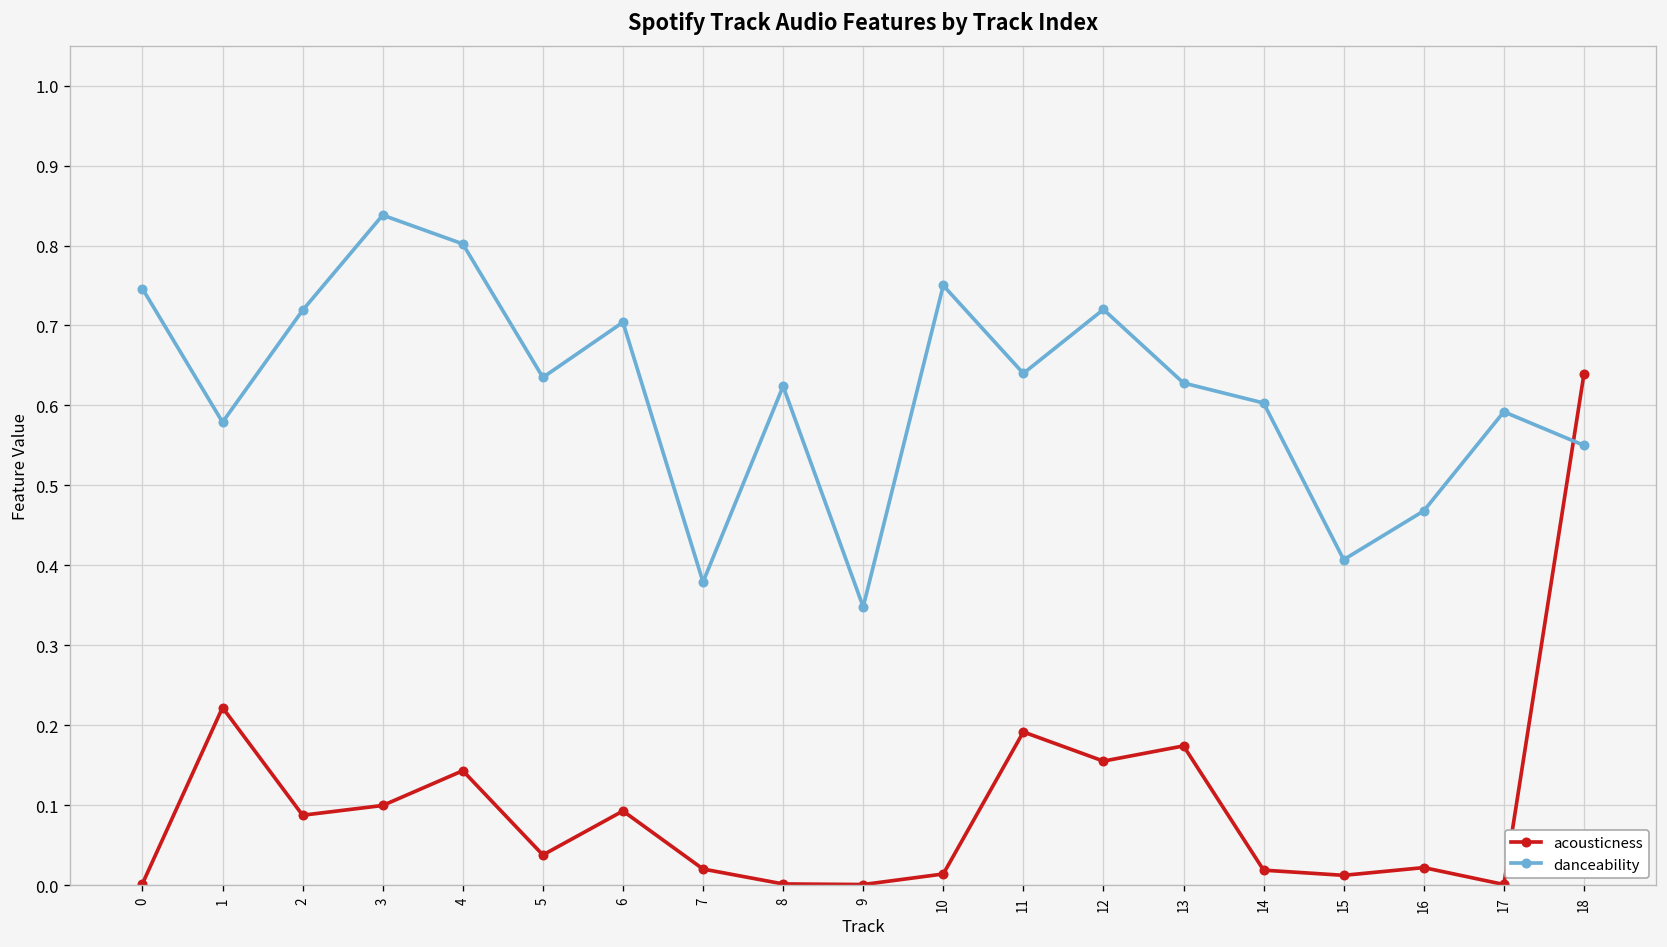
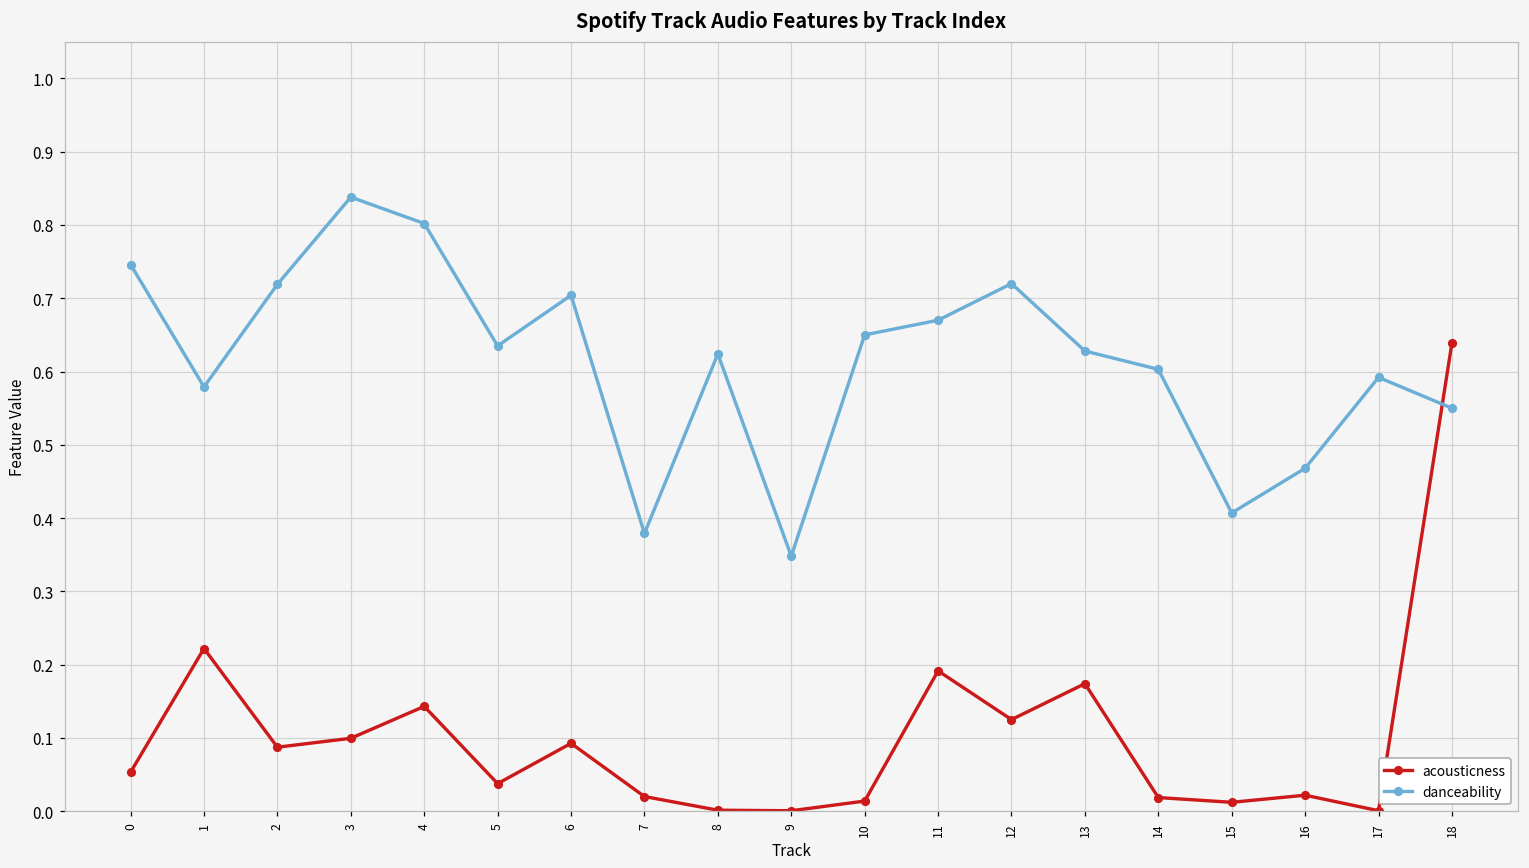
acousticness, 0: 0.00 -> 0.05
danceability, 10: 0.75 -> 0.65
danceability, 11: 0.64 -> 0.67
acousticness, 12: 0.16 -> 0.13
